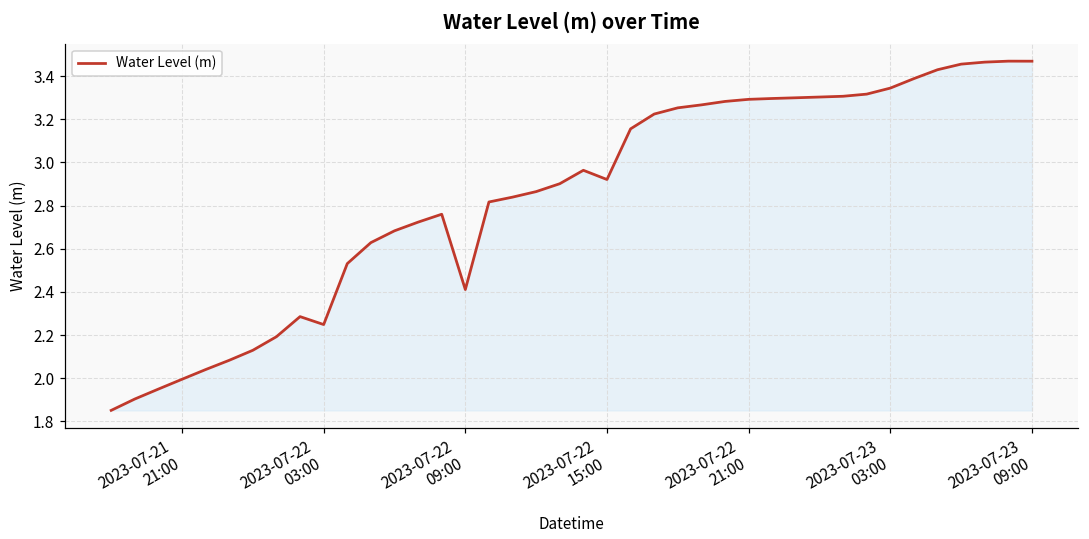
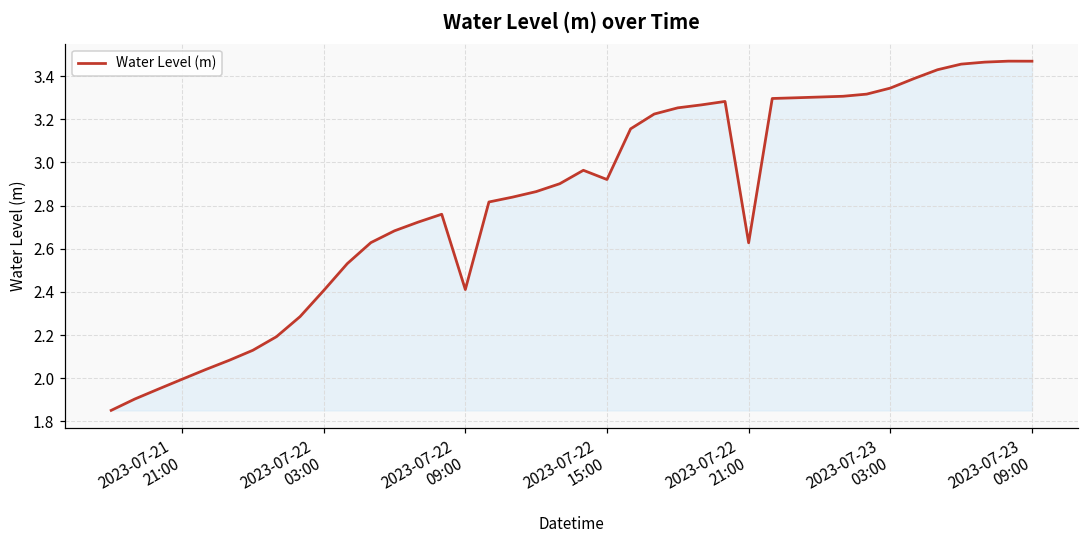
2023-07-22 03:00: 2.25 -> 2.41
2023-07-22 21:00: 3.29 -> 2.63
